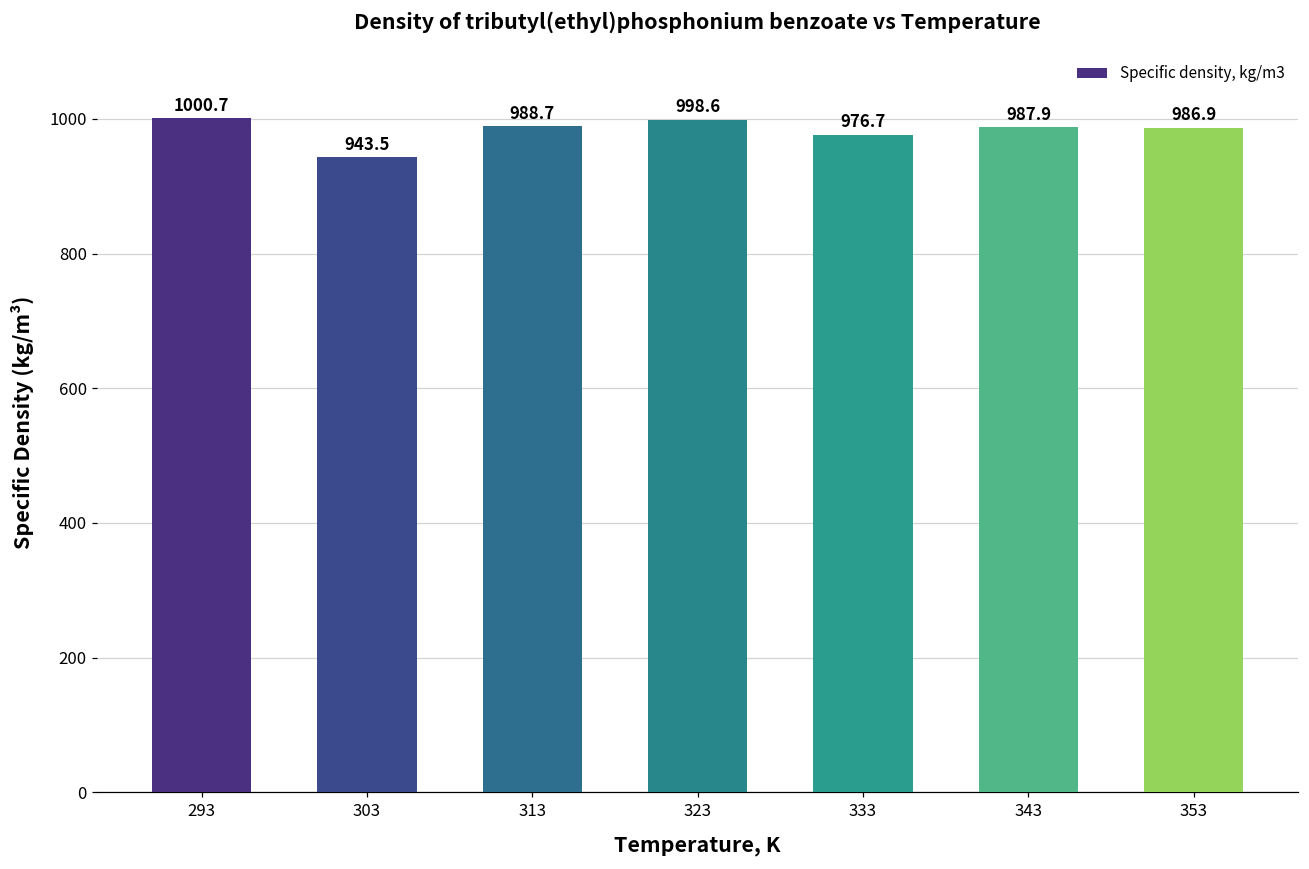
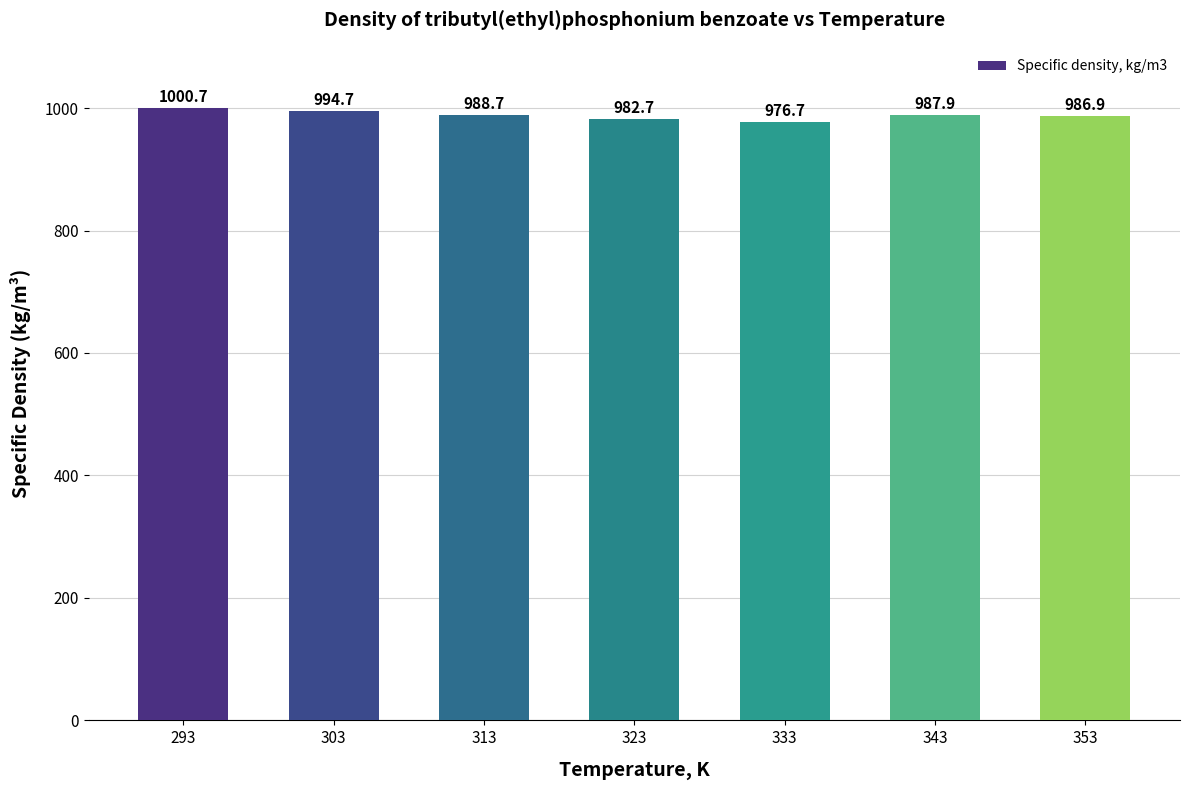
303: 943.5 -> 994.7
323: 998.6 -> 982.7
